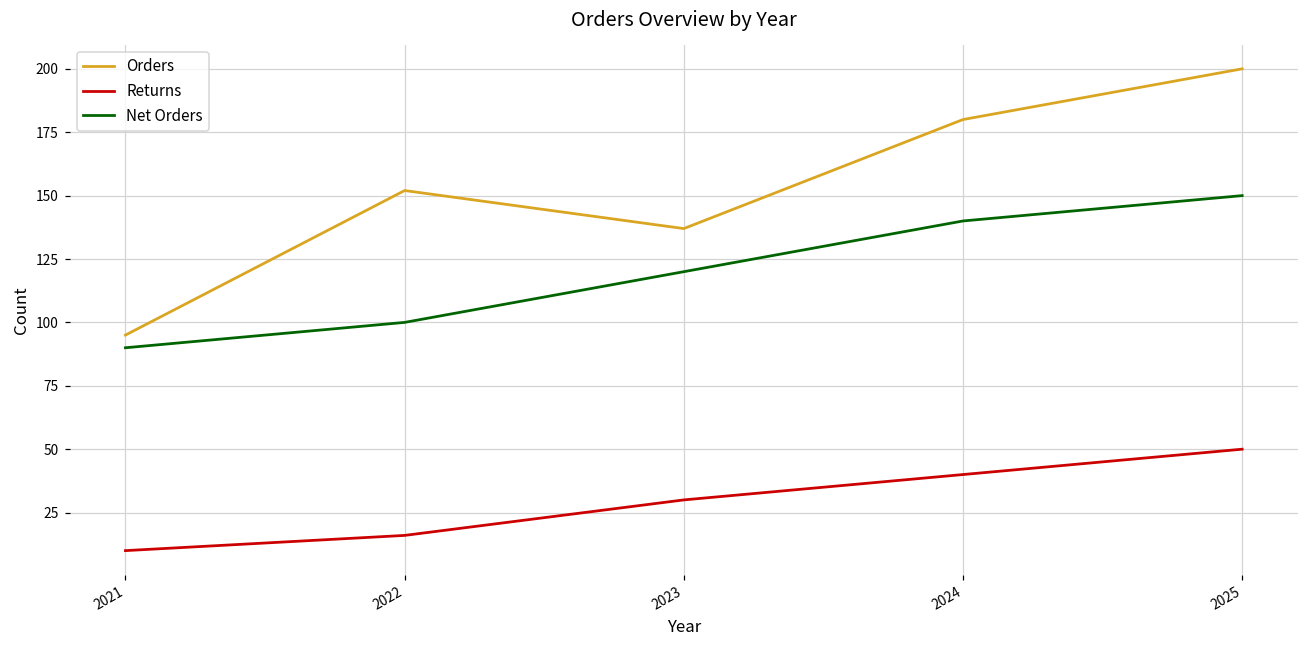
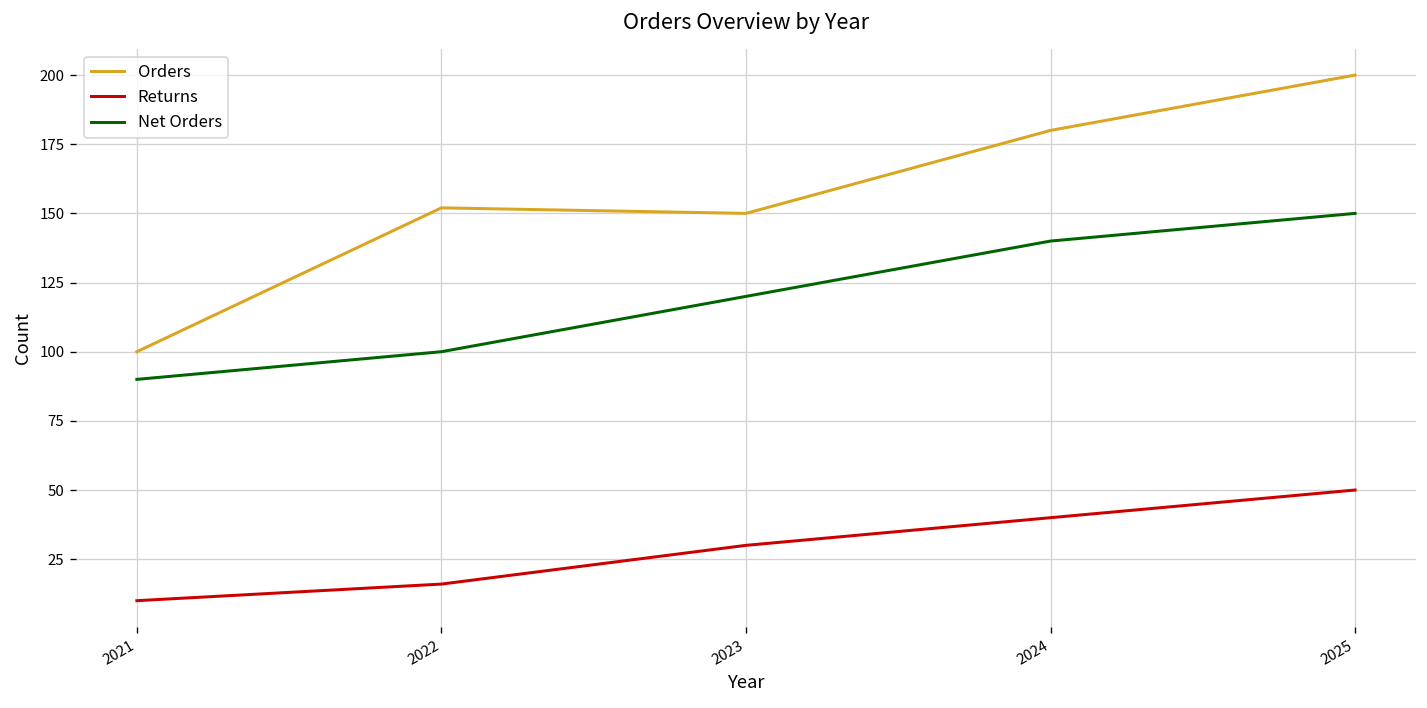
Orders, 2021: 95 -> 100
Orders, 2023: 137 -> 150
